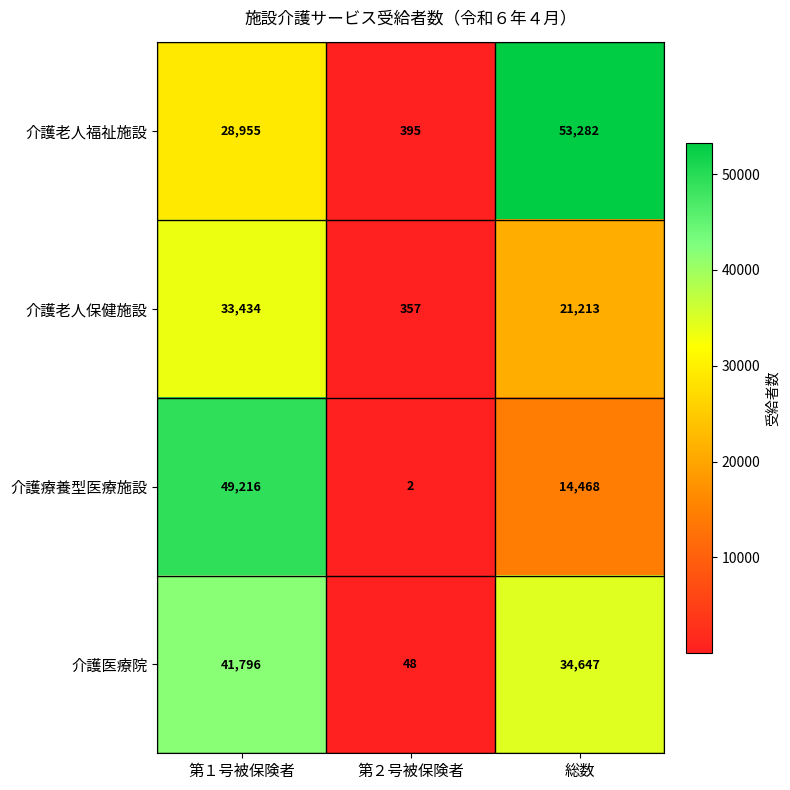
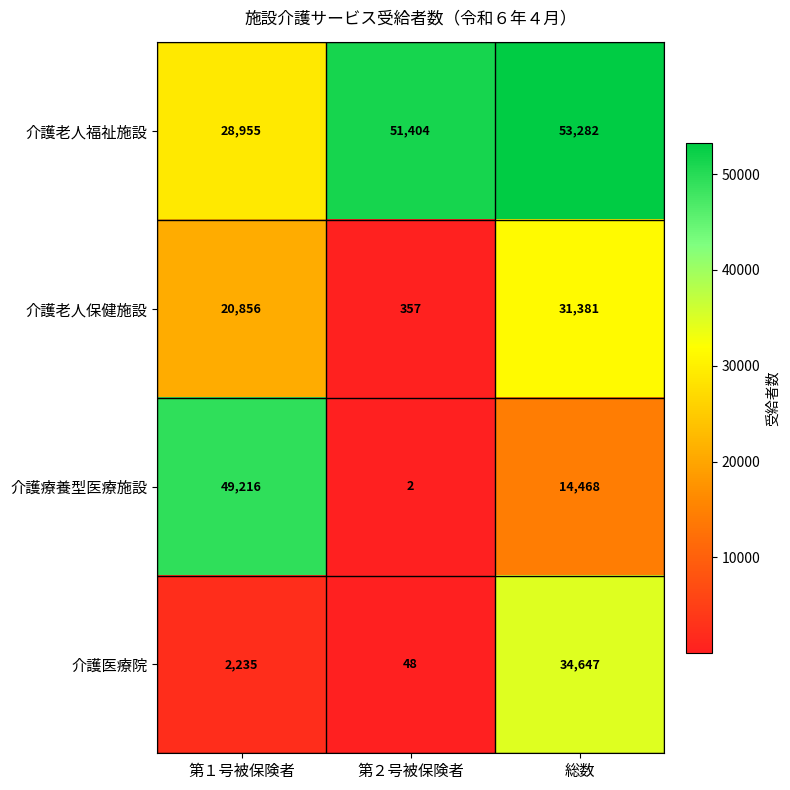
介護老人福祉施設, 第２号被保険者: 395 -> 51,404
介護老人保健施設, 第１号被保険者: 33,434 -> 20,856
介護老人保健施設, 総数: 21,213 -> 31,381
介護医療院, 第１号被保険者: 41,796 -> 2,235
